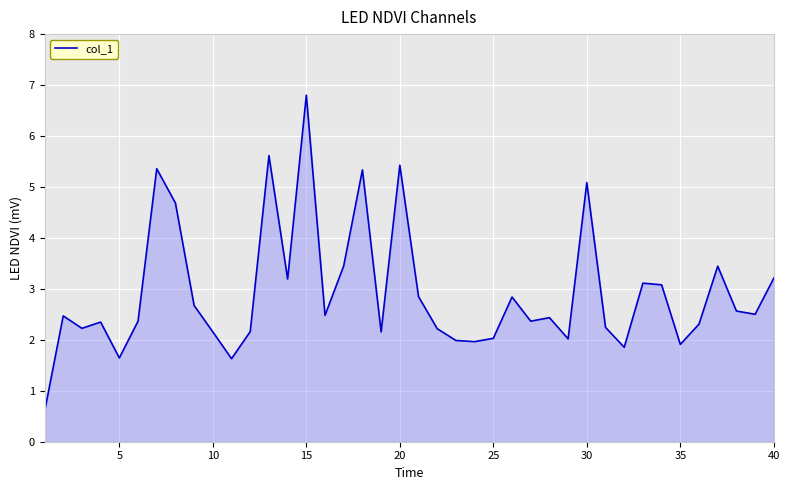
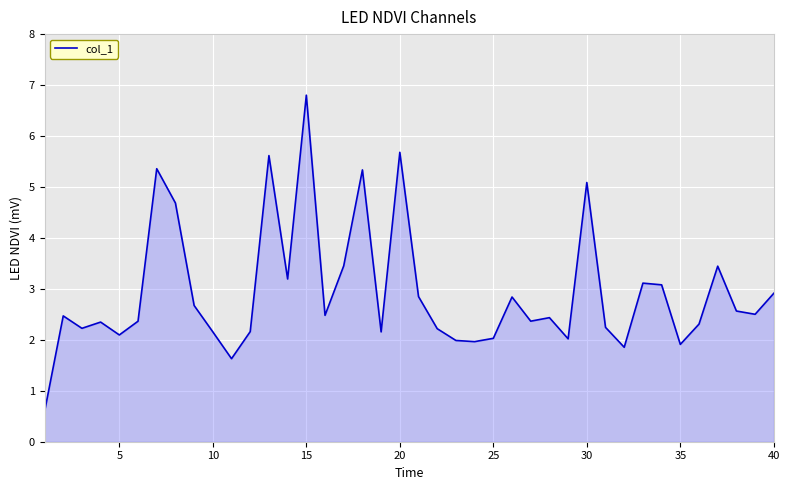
5: 1.6 -> 2.1
20: 5.4 -> 5.7
40: 3.2 -> 2.9
